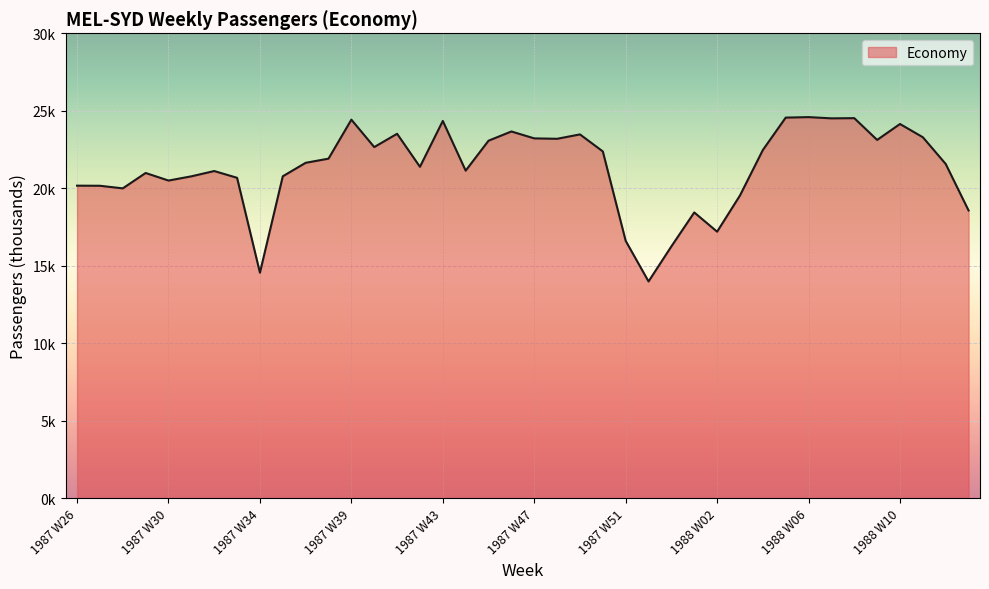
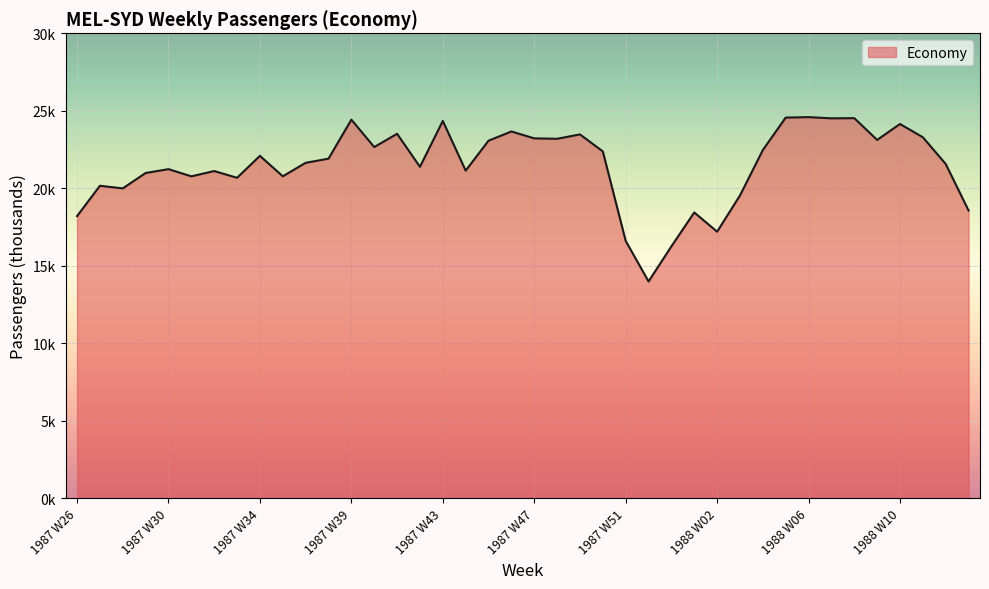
1987 W26: 20200 -> 18200
1987 W30: 20500 -> 21200
1987 W34: 14600 -> 22100
